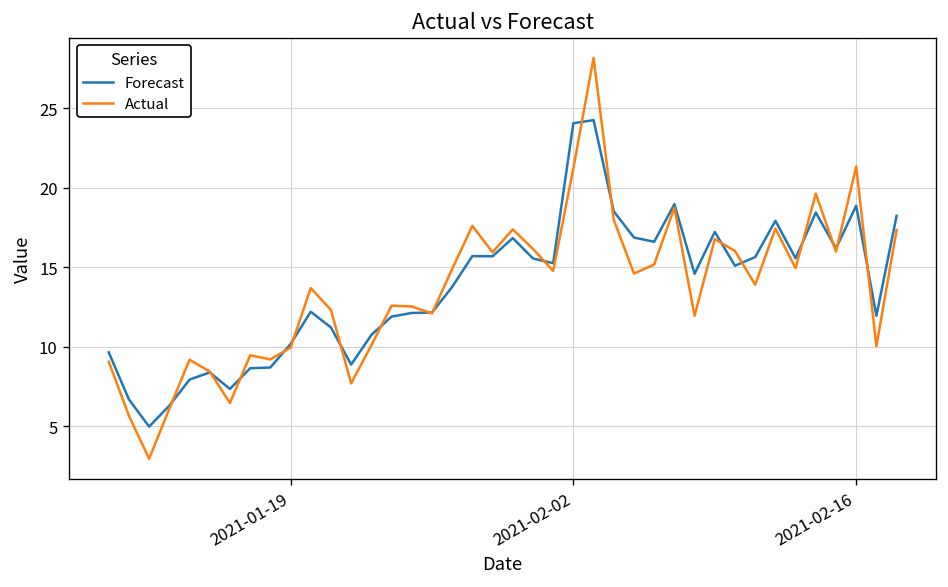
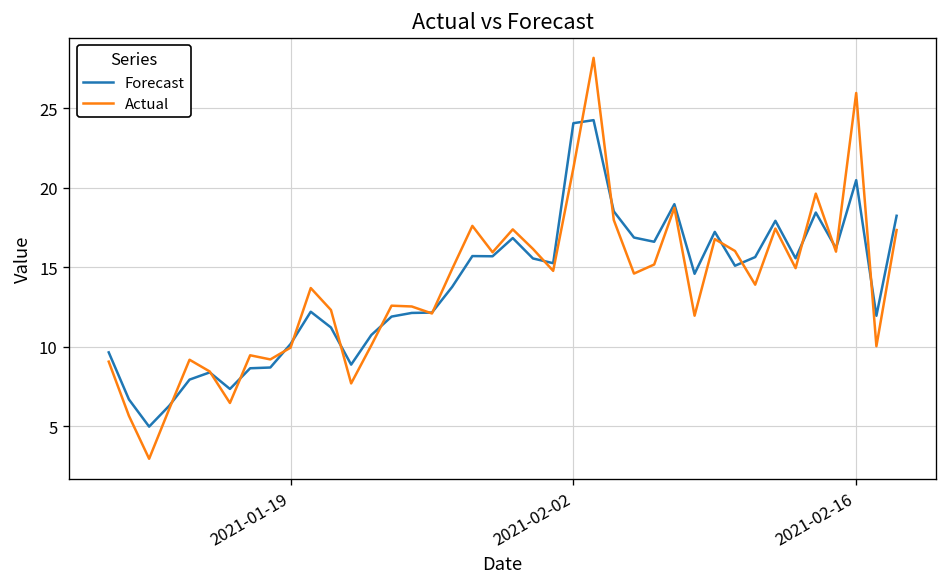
Forecast, 2021-02-16: 18.9 -> 20.5
Actual, 2021-02-16: 21.3 -> 26.0
